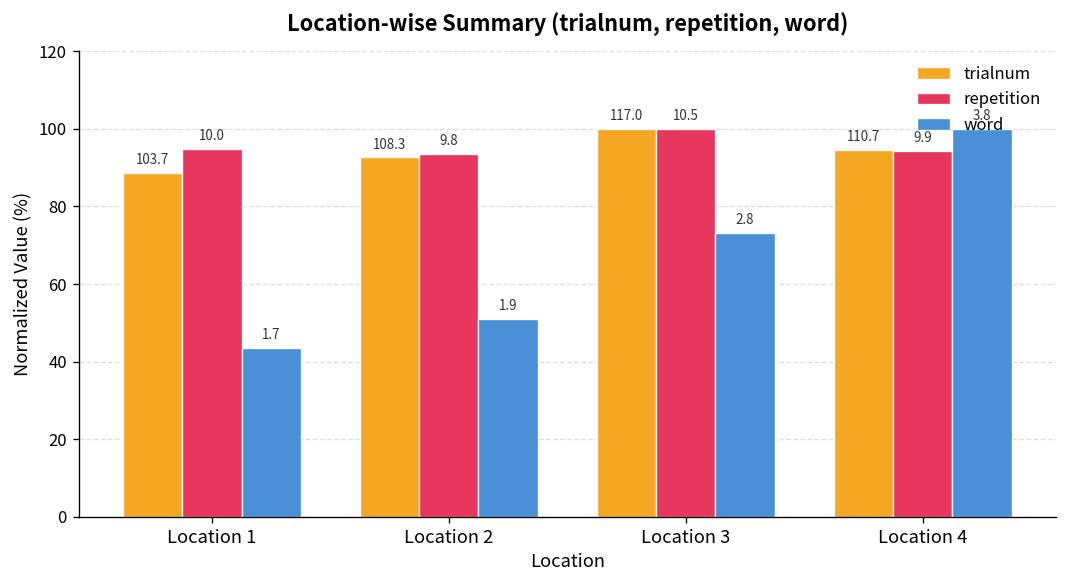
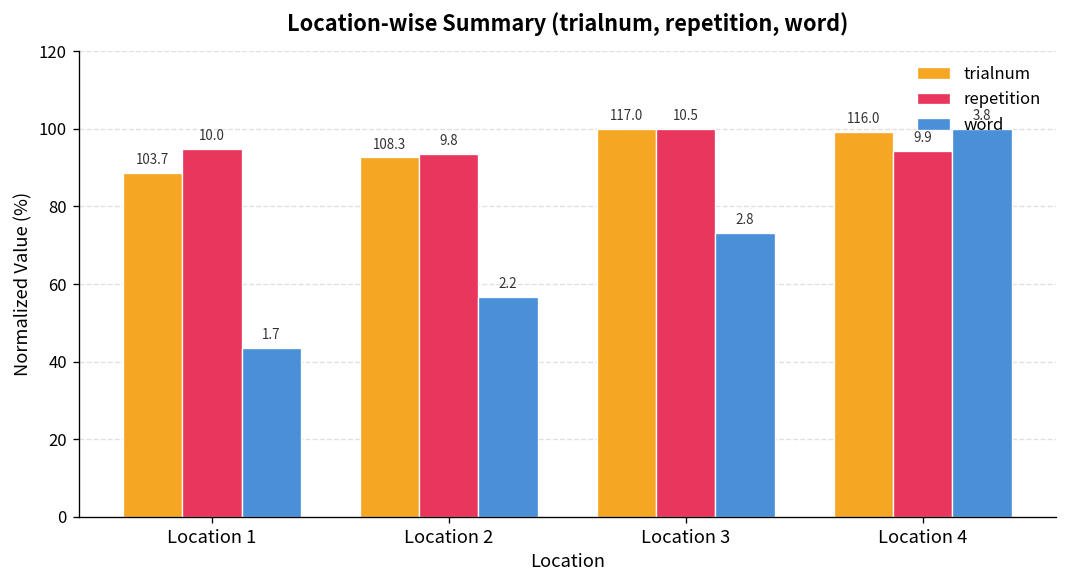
word, Location 2: 1.9 -> 2.2
trialnum, Location 4: 110.7 -> 116.0
